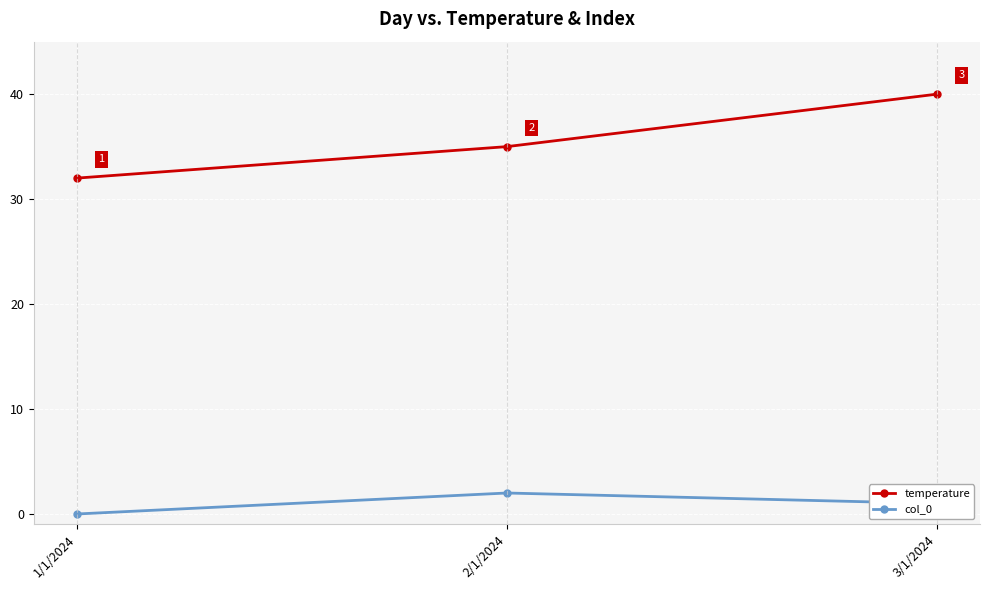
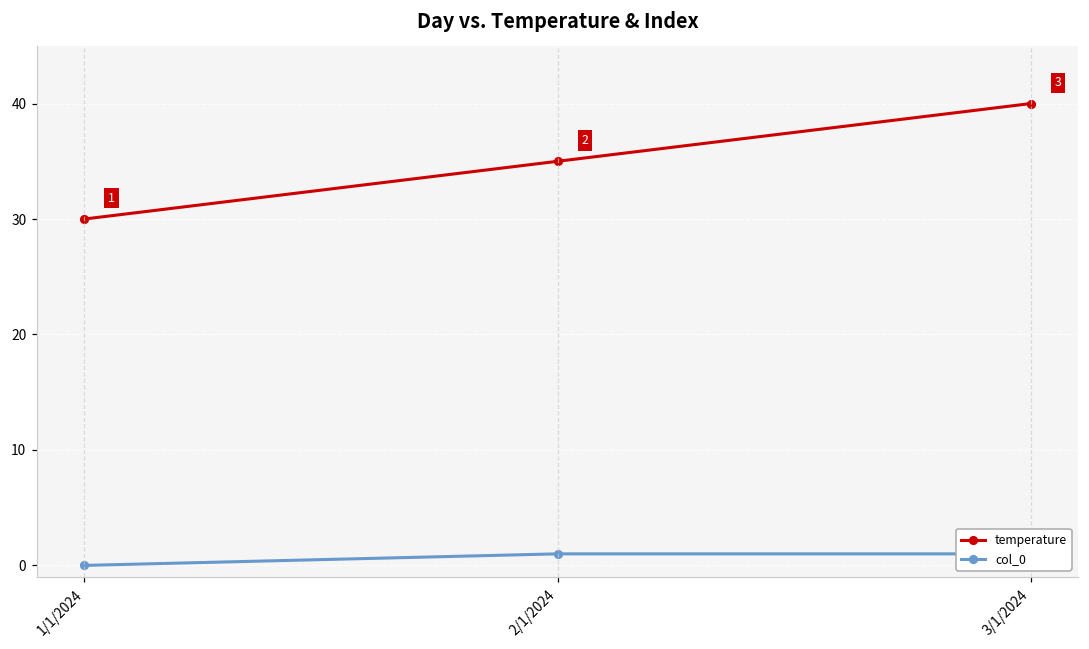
temperature, 1/1/2024: 32 -> 30
col_0, 2/1/2024: 2 -> 1
